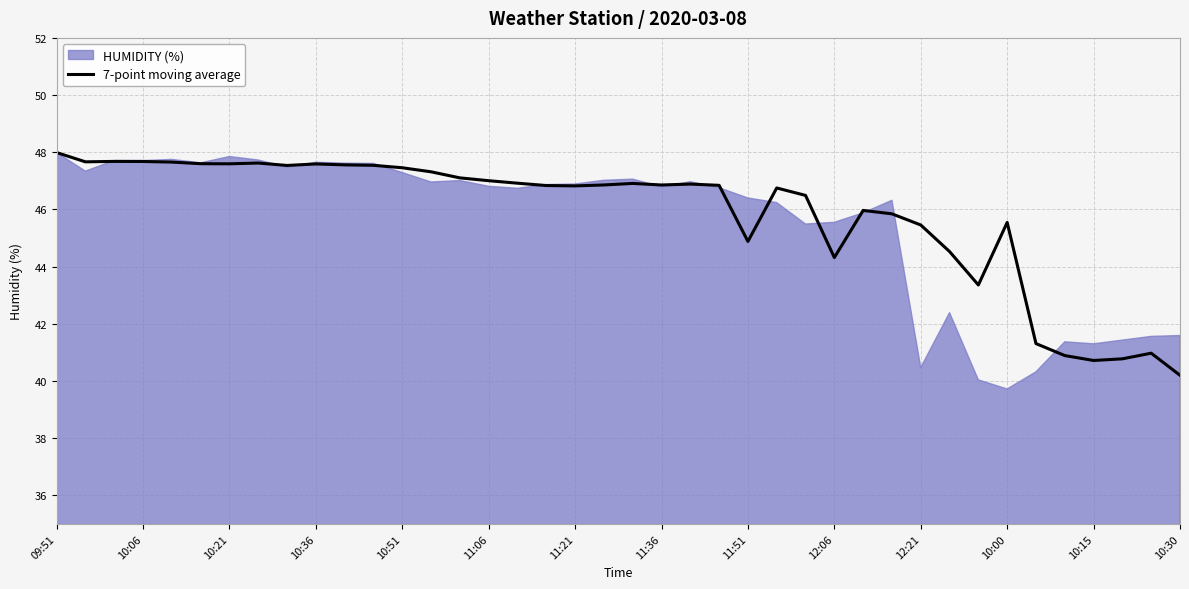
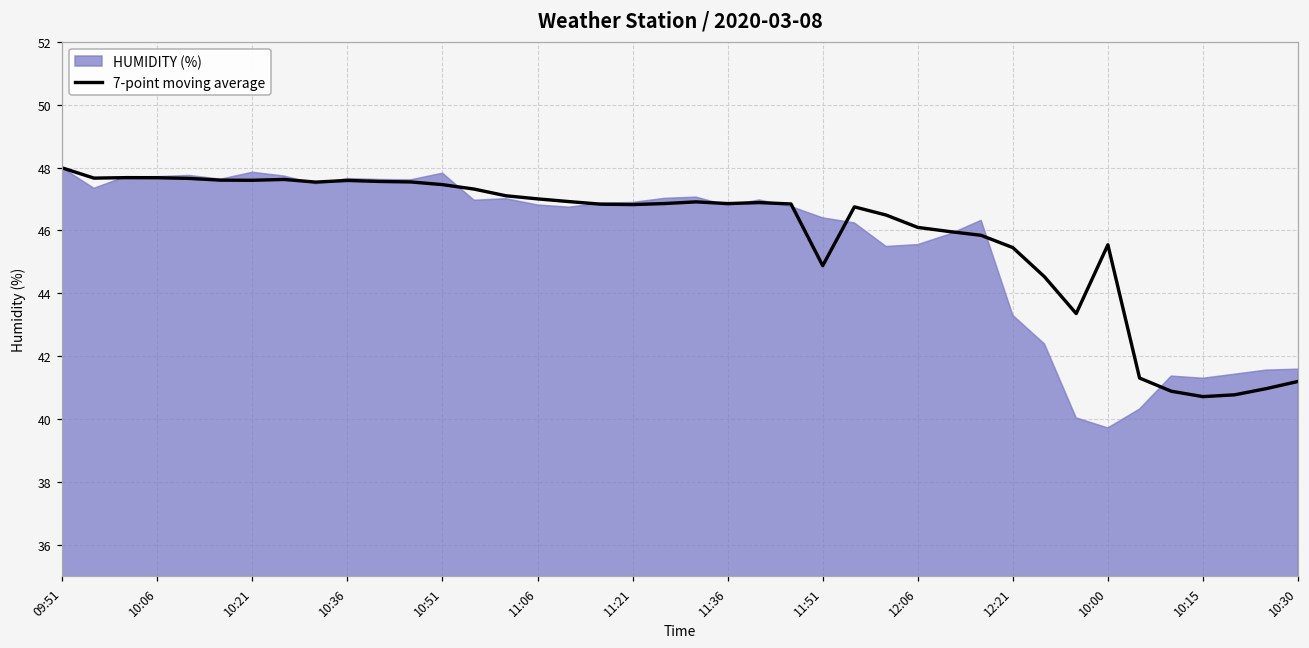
HUMIDITY (%), 10:51: 47.3 -> 47.8
7-point moving average, 12:06: 44.3 -> 46.1
HUMIDITY (%), 12:21: 40.5 -> 43.3
7-point moving average, 10:30: 40.2 -> 41.2
